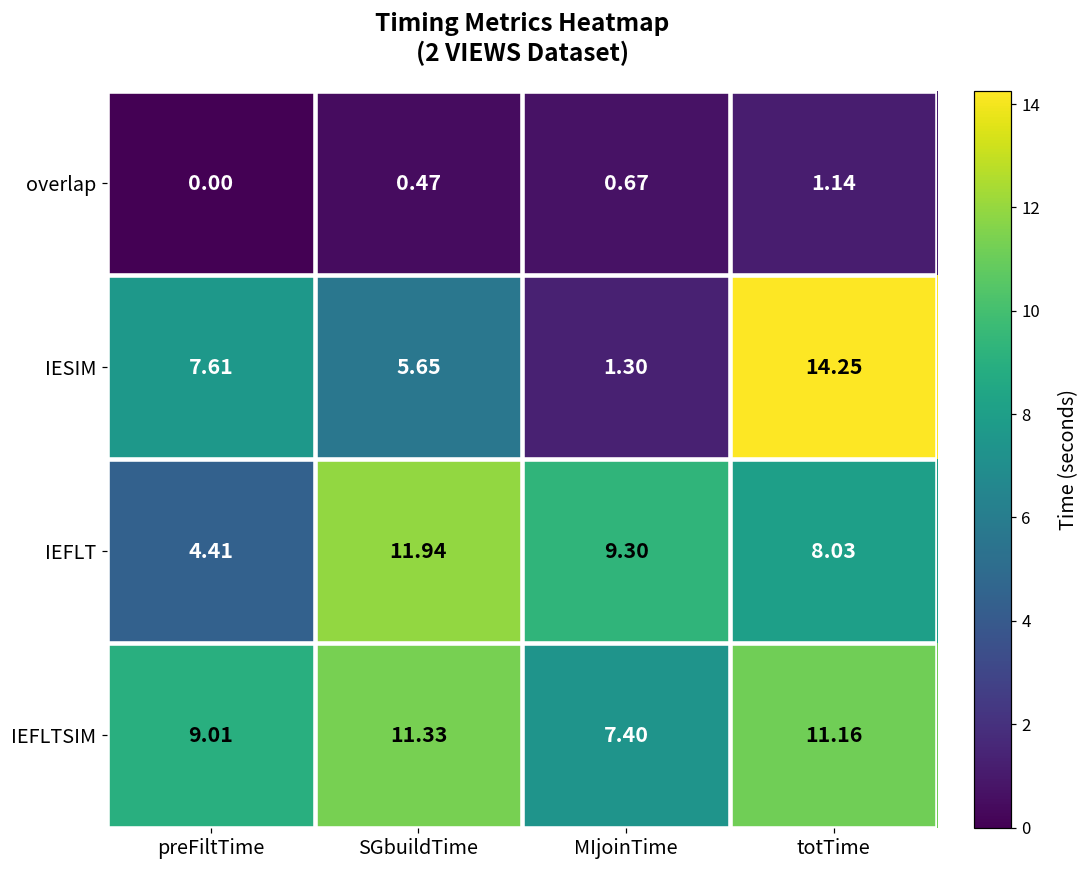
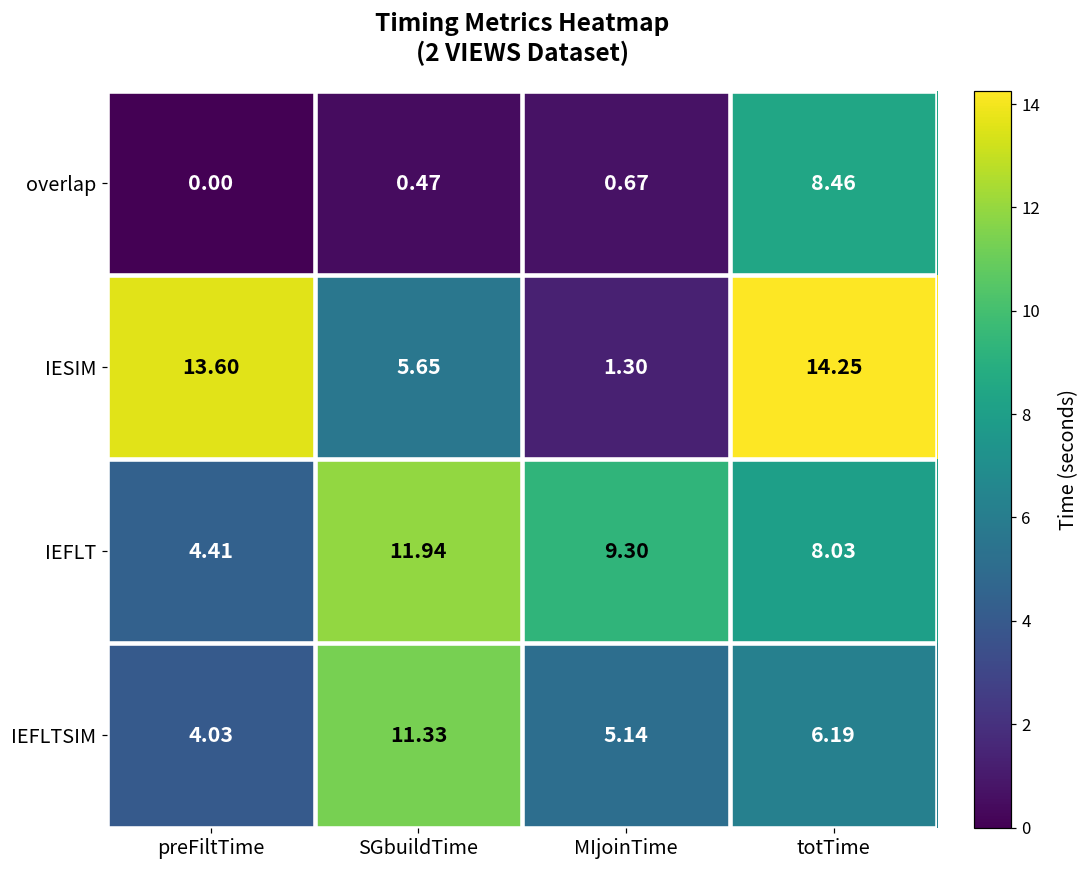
overlap, totTime: 1.14 -> 8.46
IESIM, preFiltTime: 7.61 -> 13.60
IEFLTSIM, preFiltTime: 9.01 -> 4.03
IEFLTSIM, MIjoinTime: 7.40 -> 5.14
IEFLTSIM, totTime: 11.16 -> 6.19
